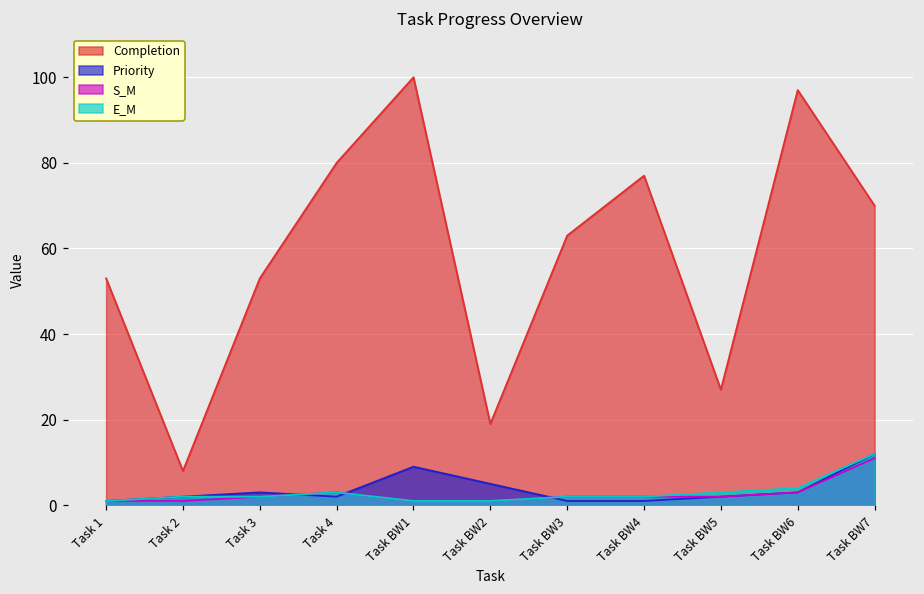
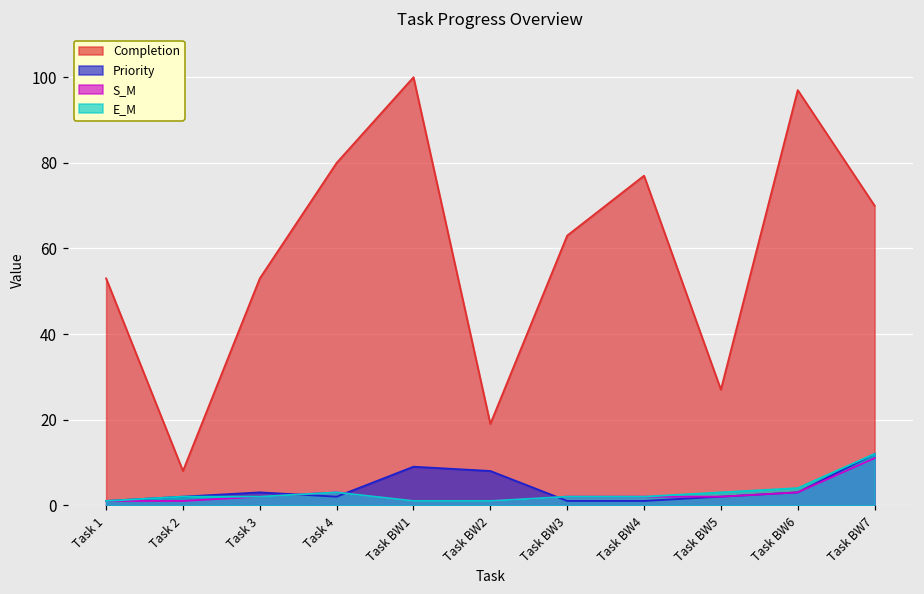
Priority, Task BW2: 5 -> 8
